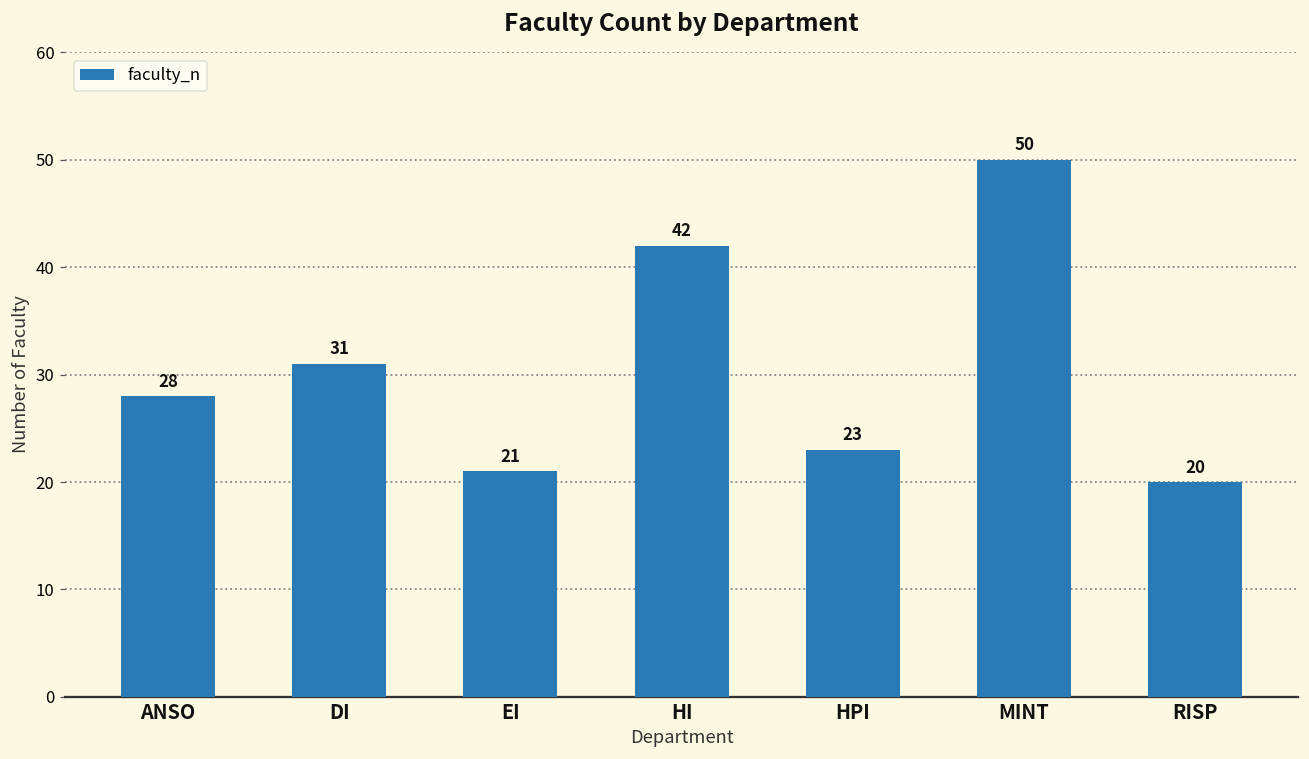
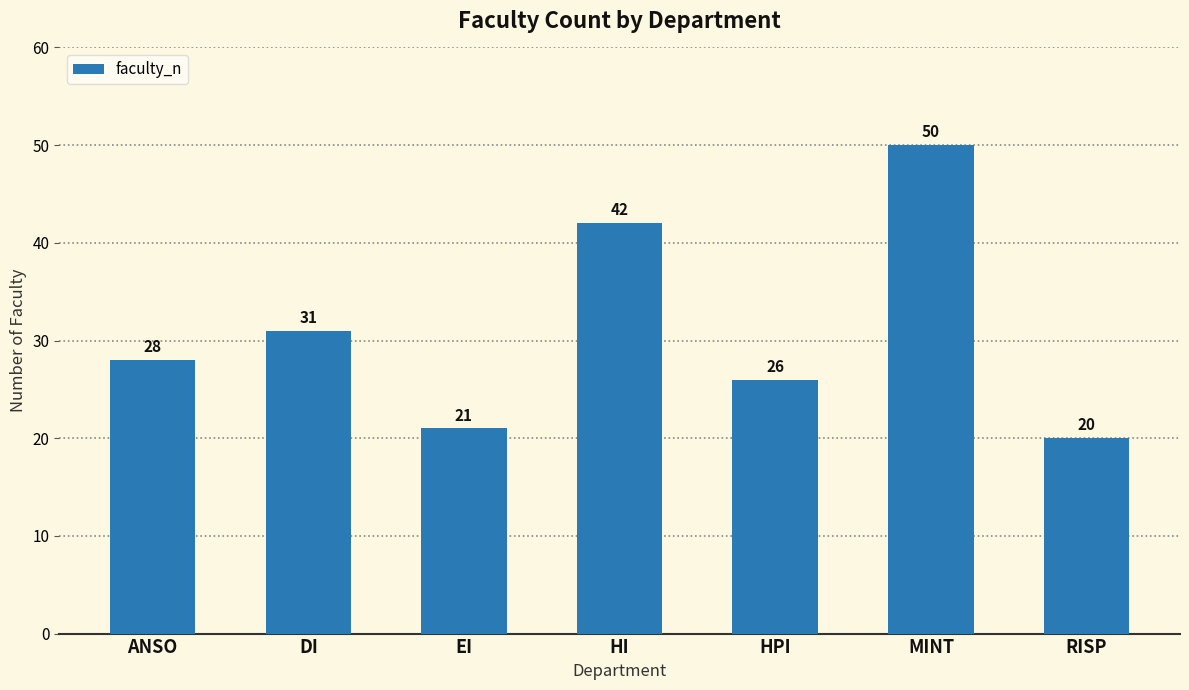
HPI: 23 -> 26
